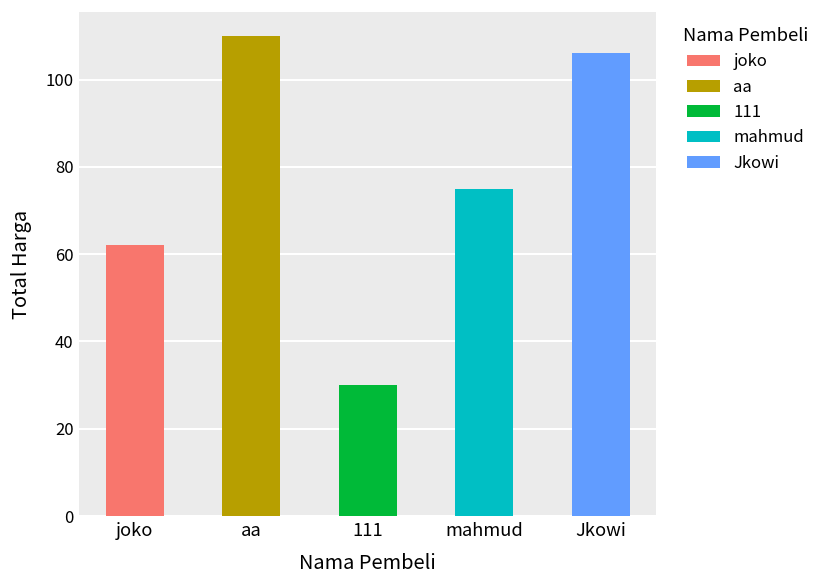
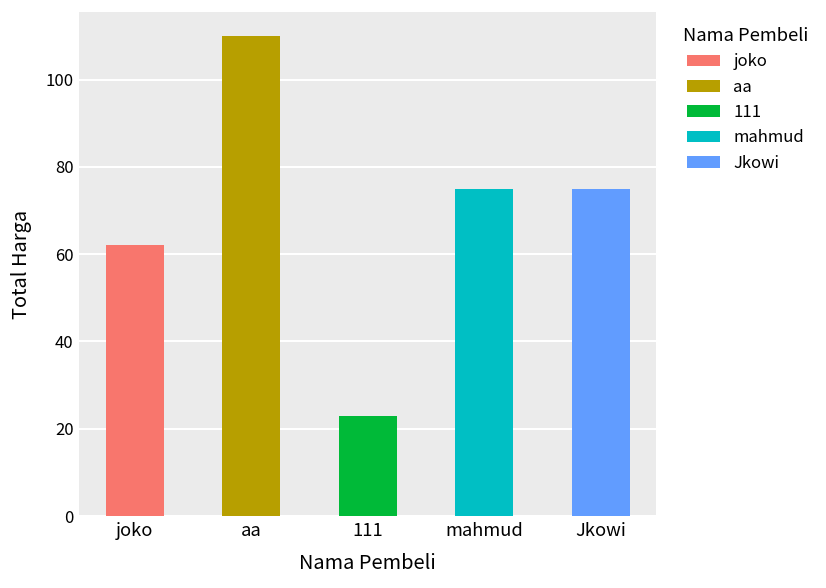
111: 30 -> 23
Jkowi: 106 -> 75
